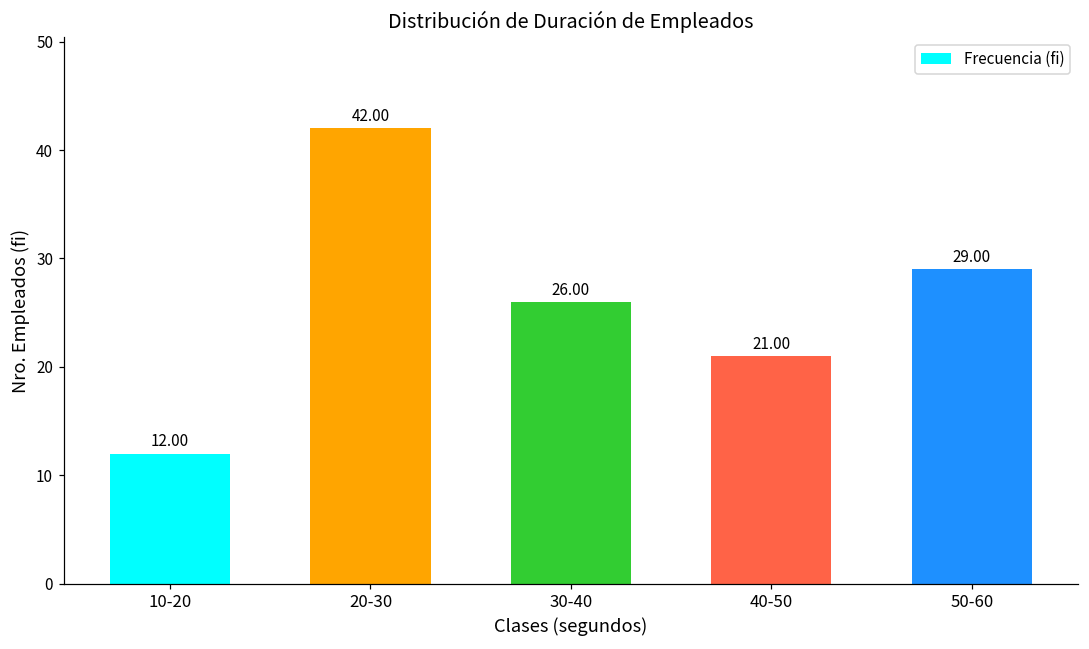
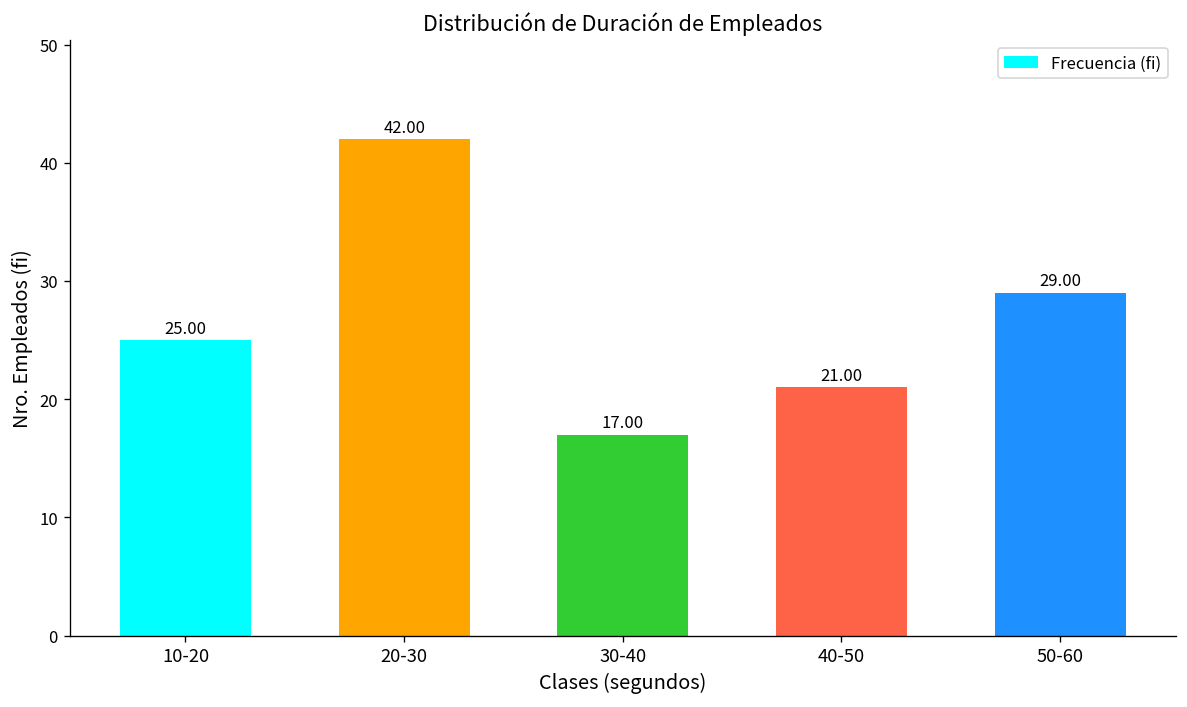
10-20: 12.00 -> 25.00
30-40: 26.00 -> 17.00
